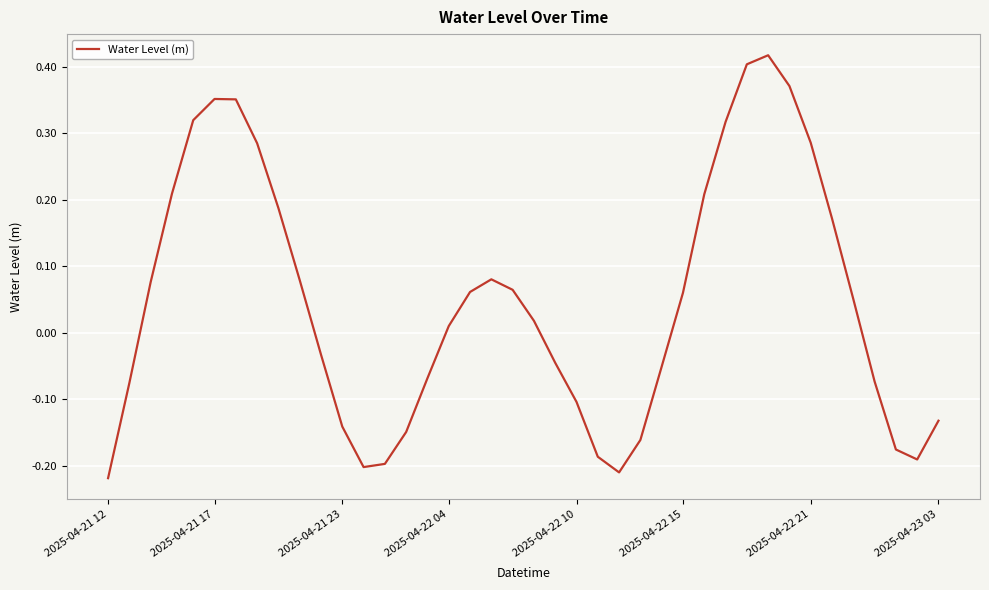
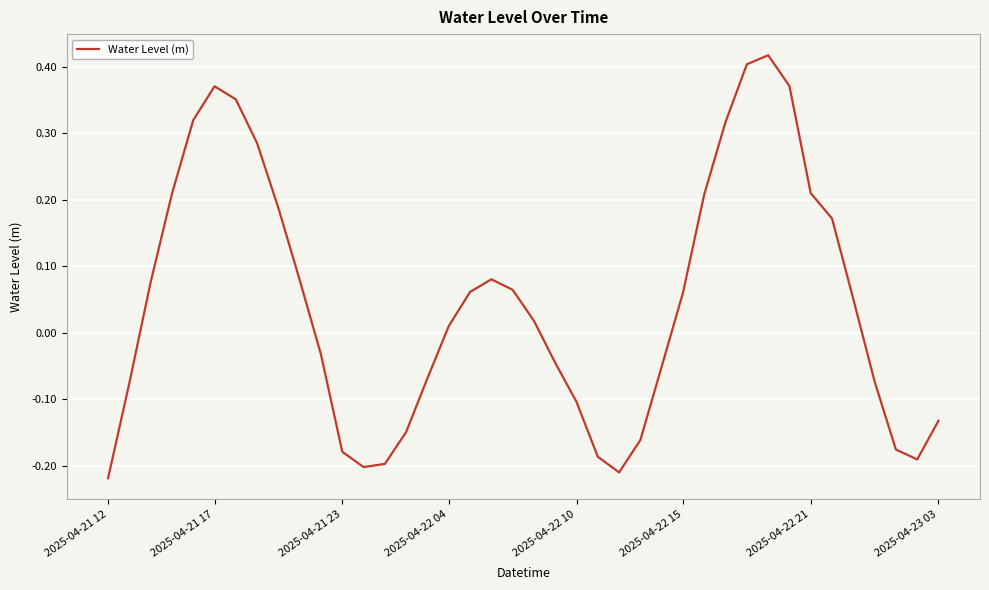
2025-04-21 17: 0.35 -> 0.37
2025-04-21 23: -0.14 -> -0.18
2025-04-22 21: 0.29 -> 0.21
